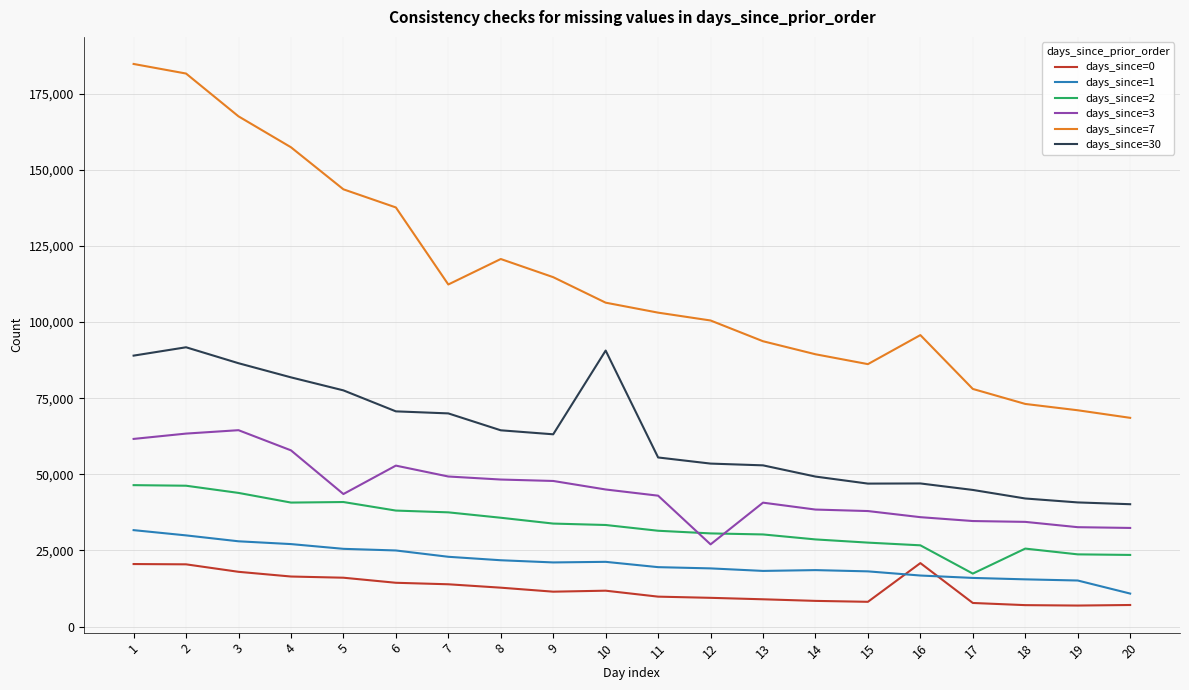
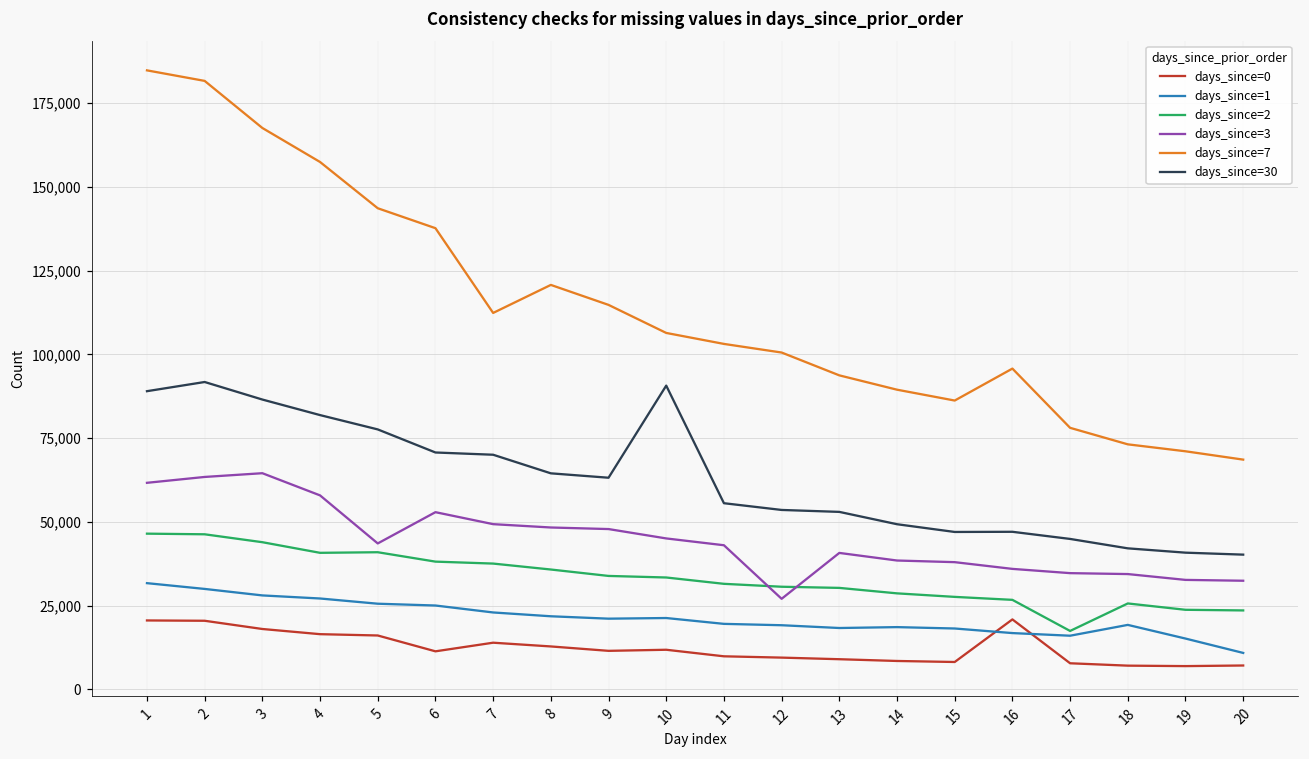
days_since=0, 6: 14,000 -> 11,000
days_since=1, 18: 16,000 -> 19,000
